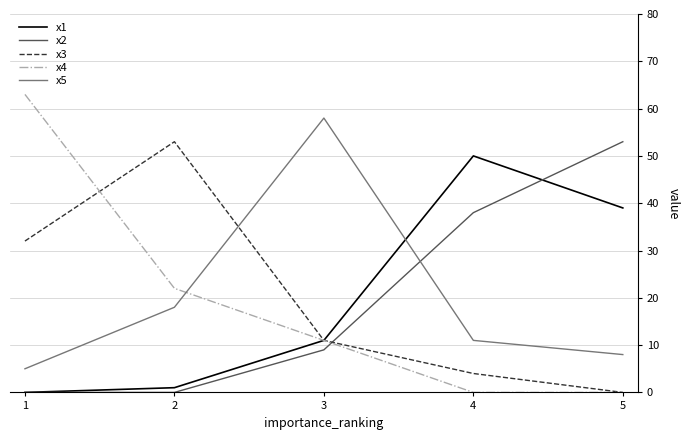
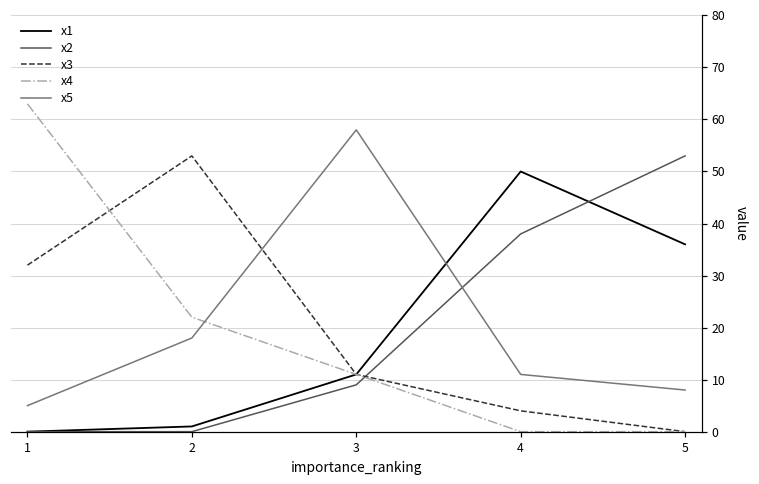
x1, 5: 39 -> 36
